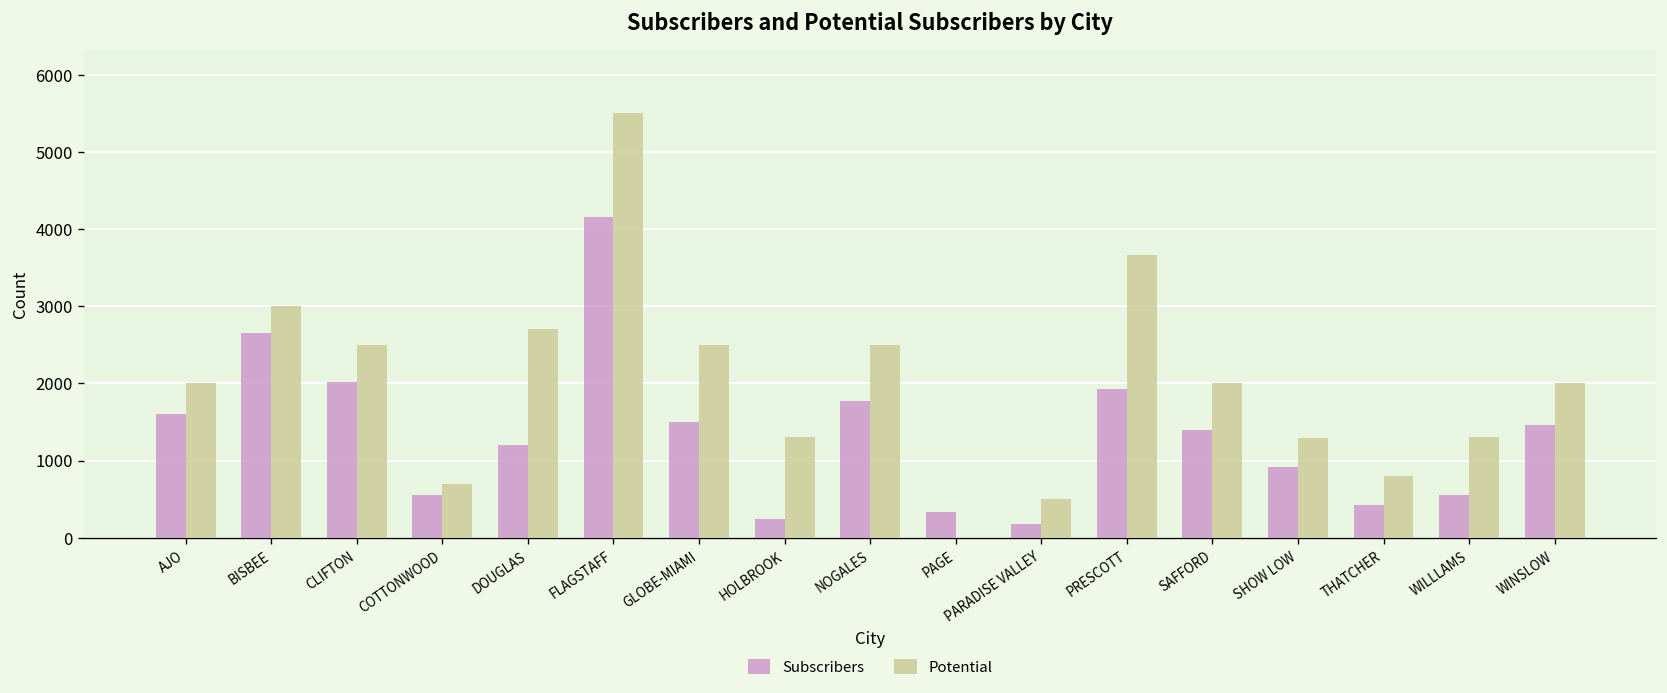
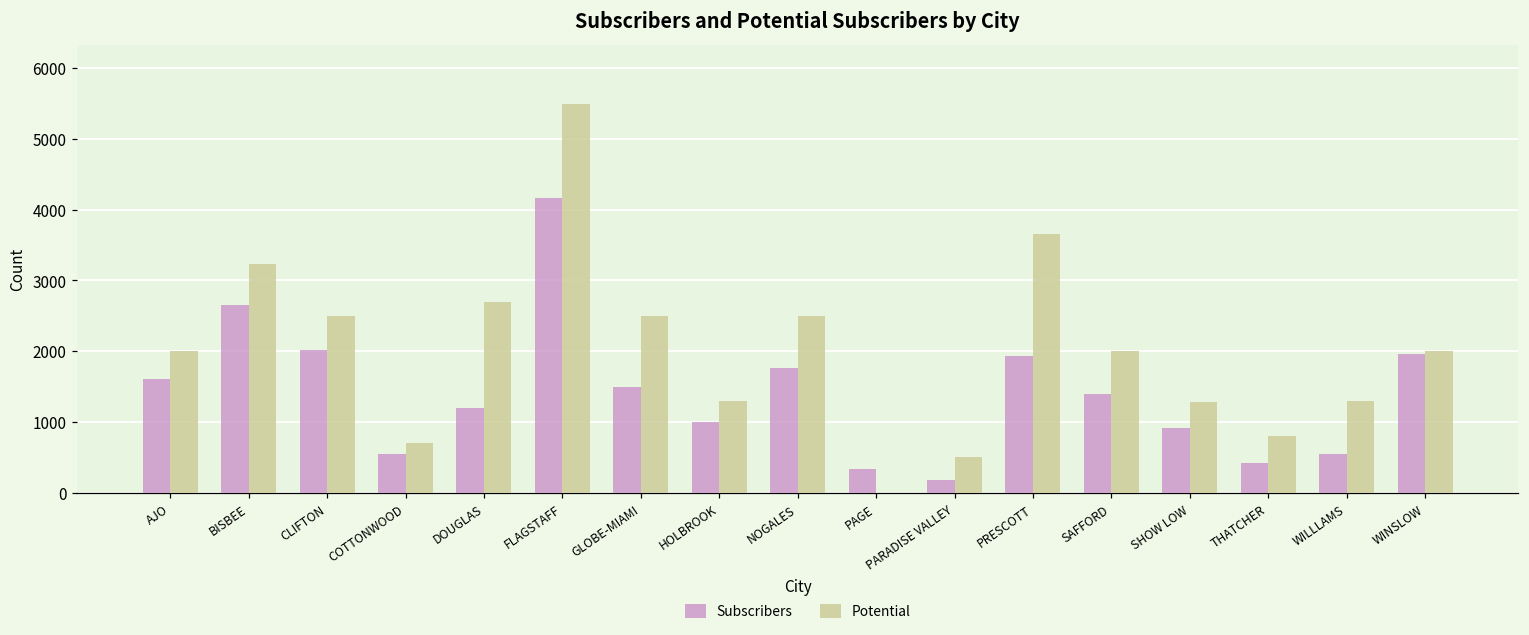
Potential, BISBEE: 3000 -> 3200
Subscribers, HOLBROOK: 200 -> 1000
Subscribers, WINSLOW: 1500 -> 2000
